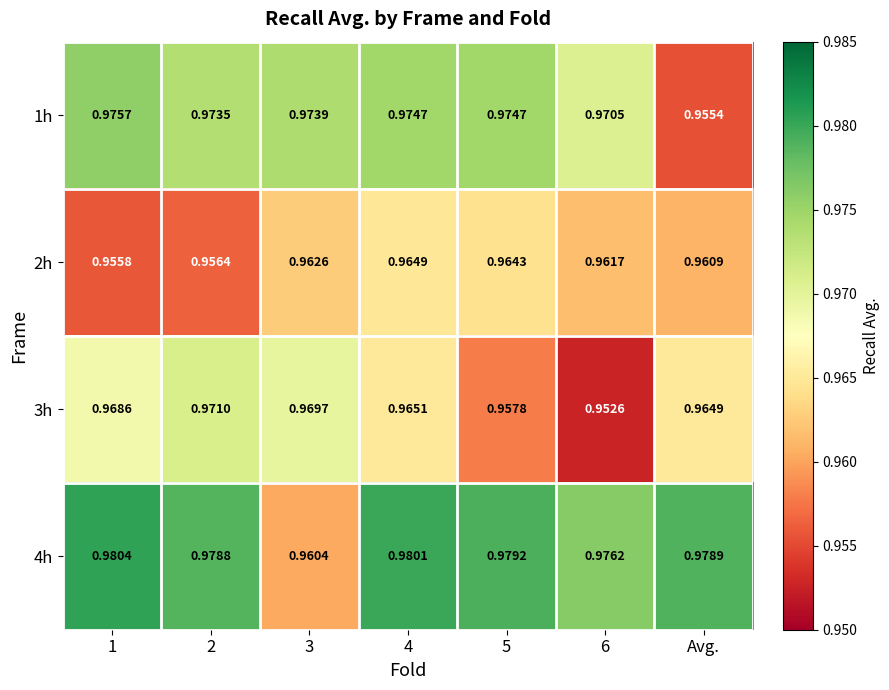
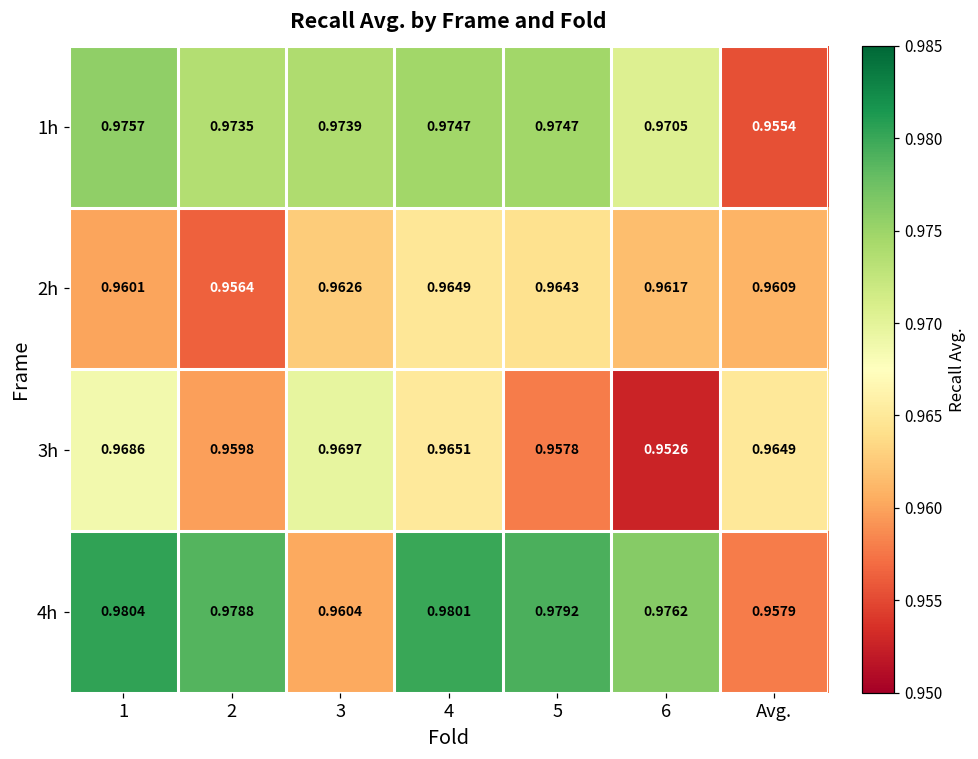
2h, 1: 0.9558 -> 0.9601
3h, 2: 0.9710 -> 0.9598
4h, Avg.: 0.9789 -> 0.9579
